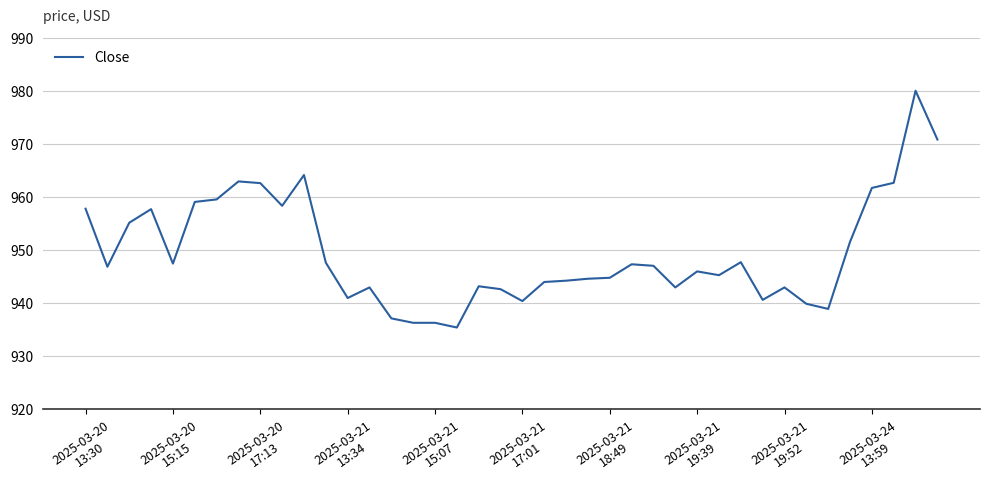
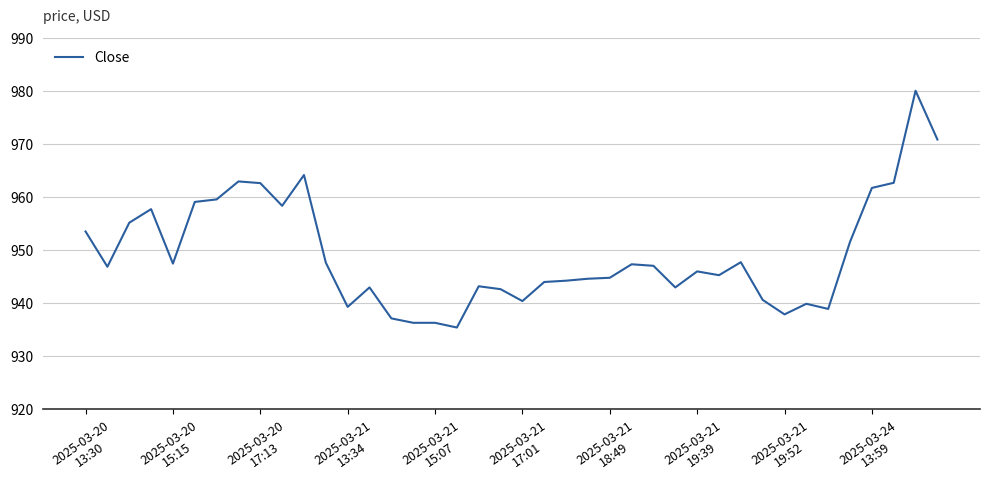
2025-03-20 13:30: 958 -> 954
2025-03-21 13:34: 941 -> 939
2025-03-21 19:52: 943 -> 938
